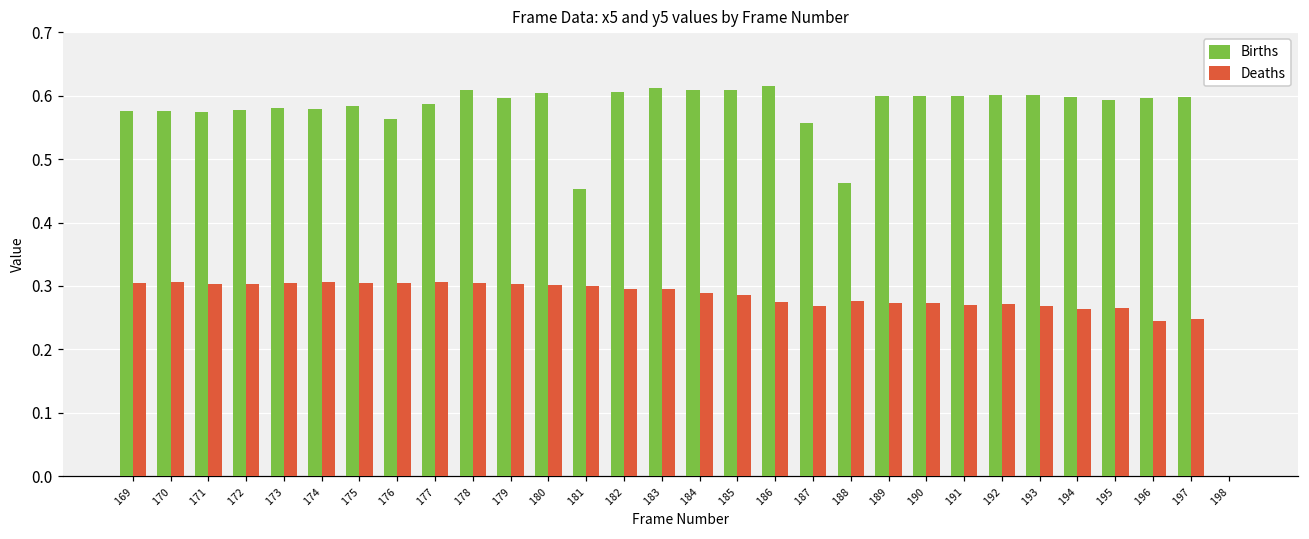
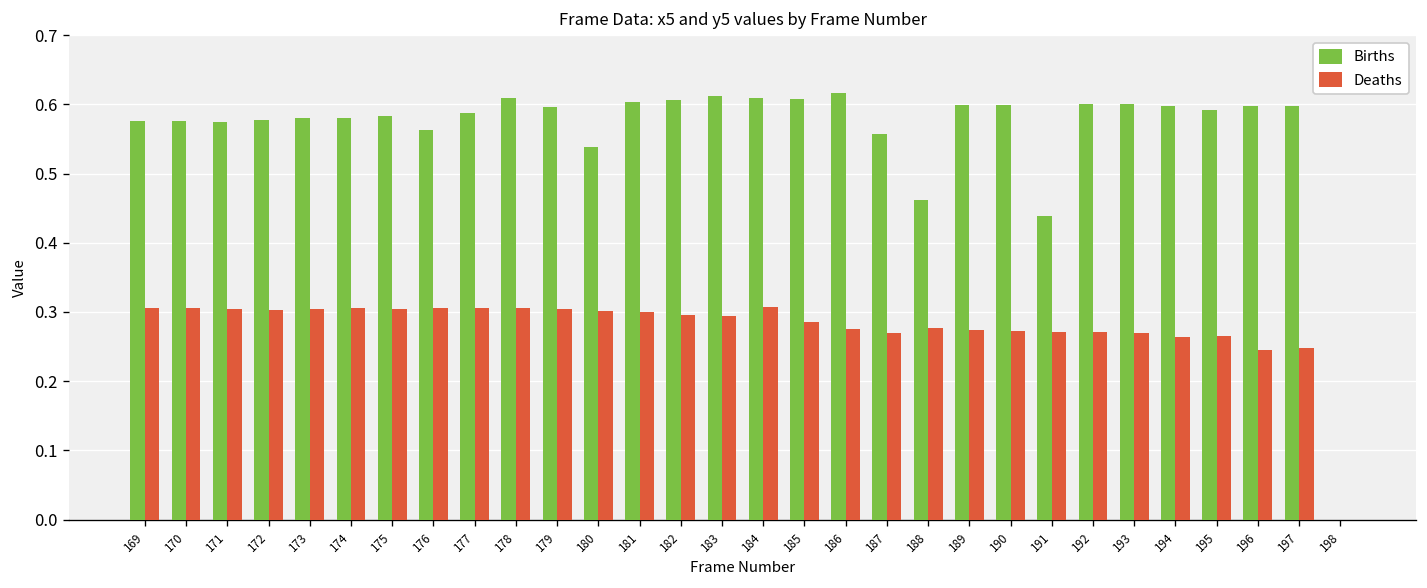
Births, 180: 0.60 -> 0.54
Births, 181: 0.45 -> 0.60
Deaths, 184: 0.29 -> 0.31
Births, 191: 0.60 -> 0.44
